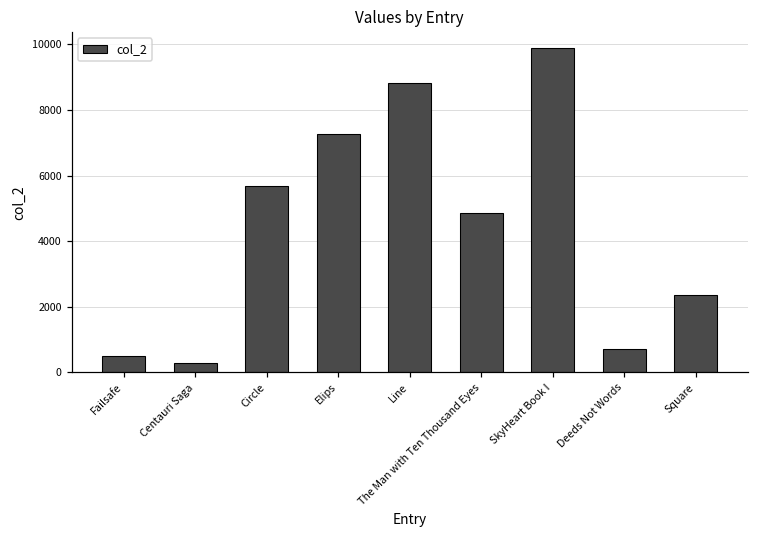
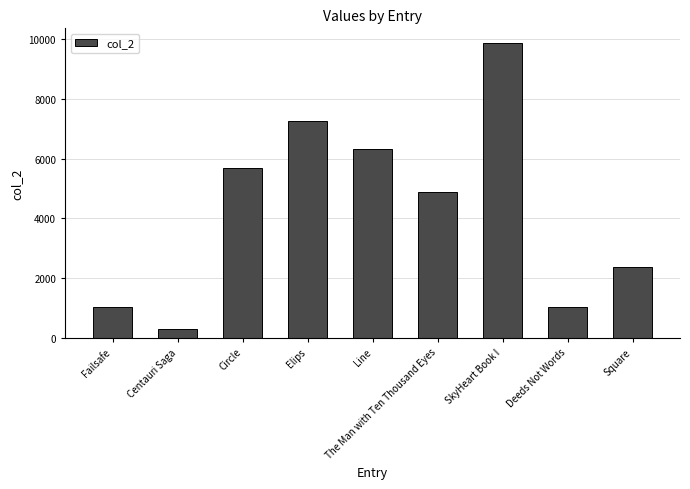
Failsafe: 500 -> 1000
Line: 8800 -> 6300
Deeds Not Words: 700 -> 1000
